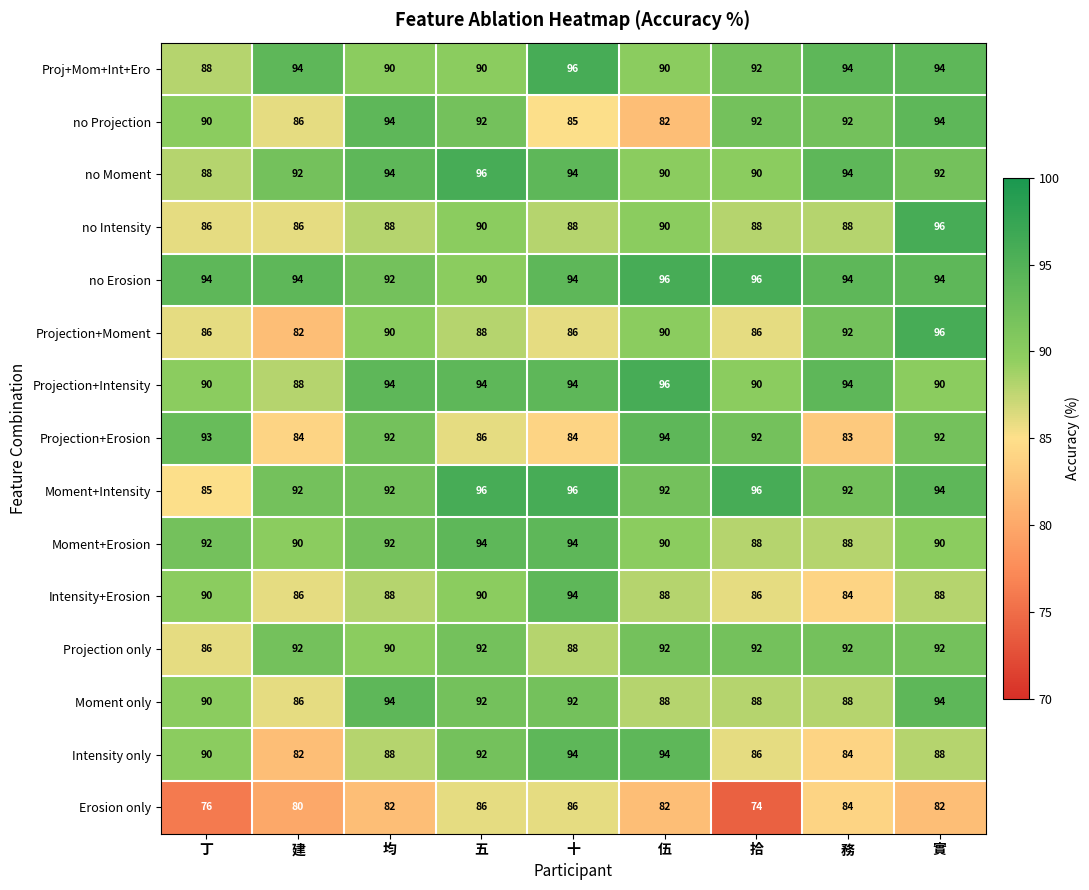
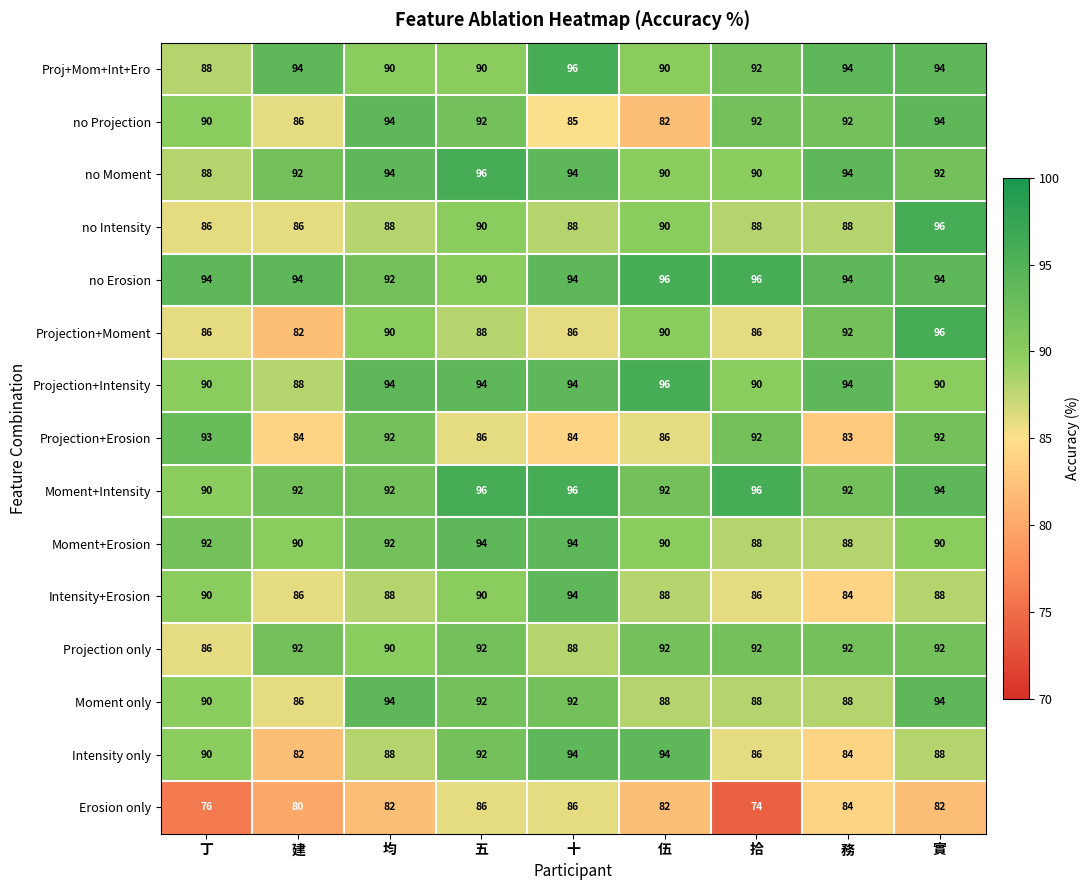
Projection+Erosion, 伍: 94 -> 86
Moment+Intensity, 丁: 85 -> 90
